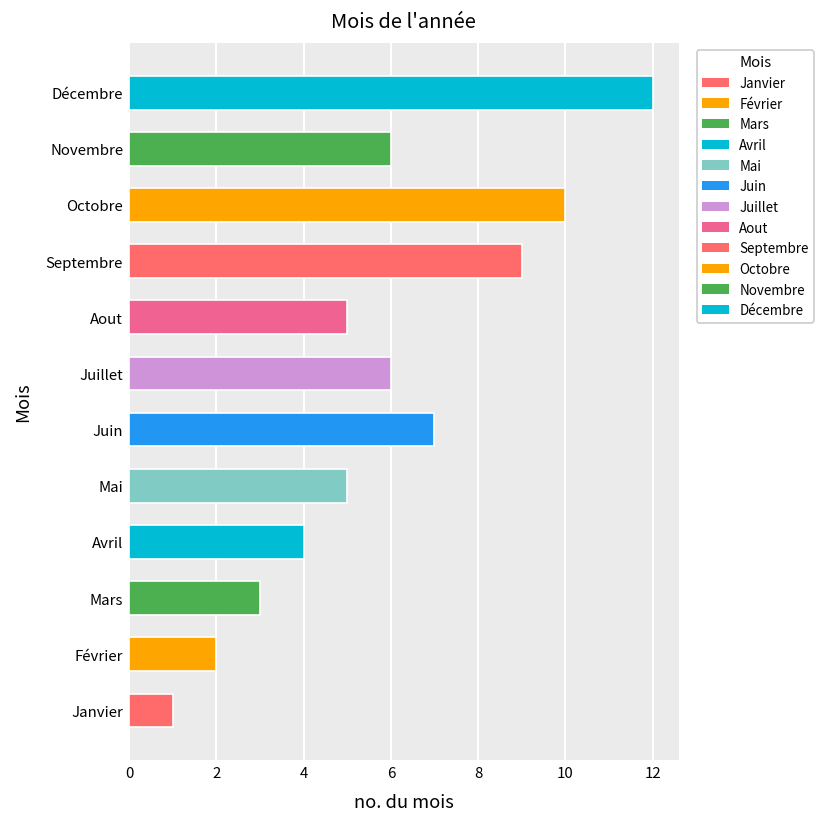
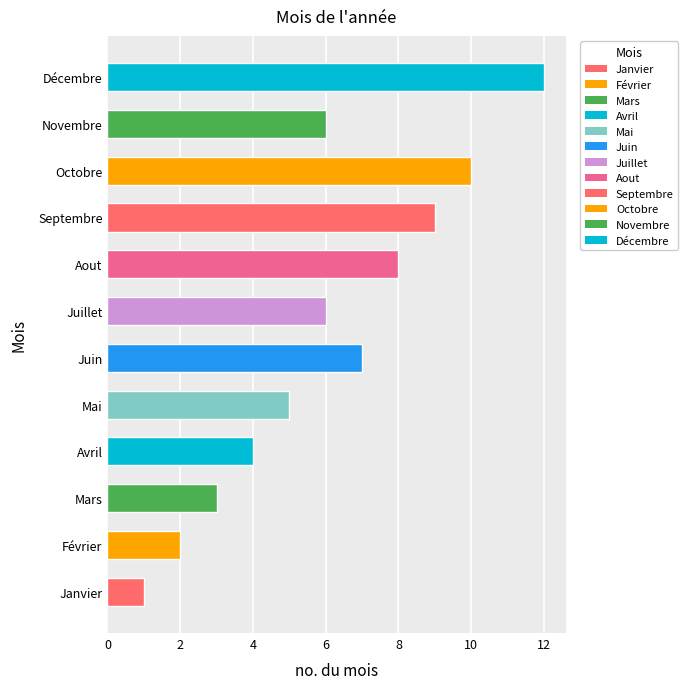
Aout: 5 -> 8
